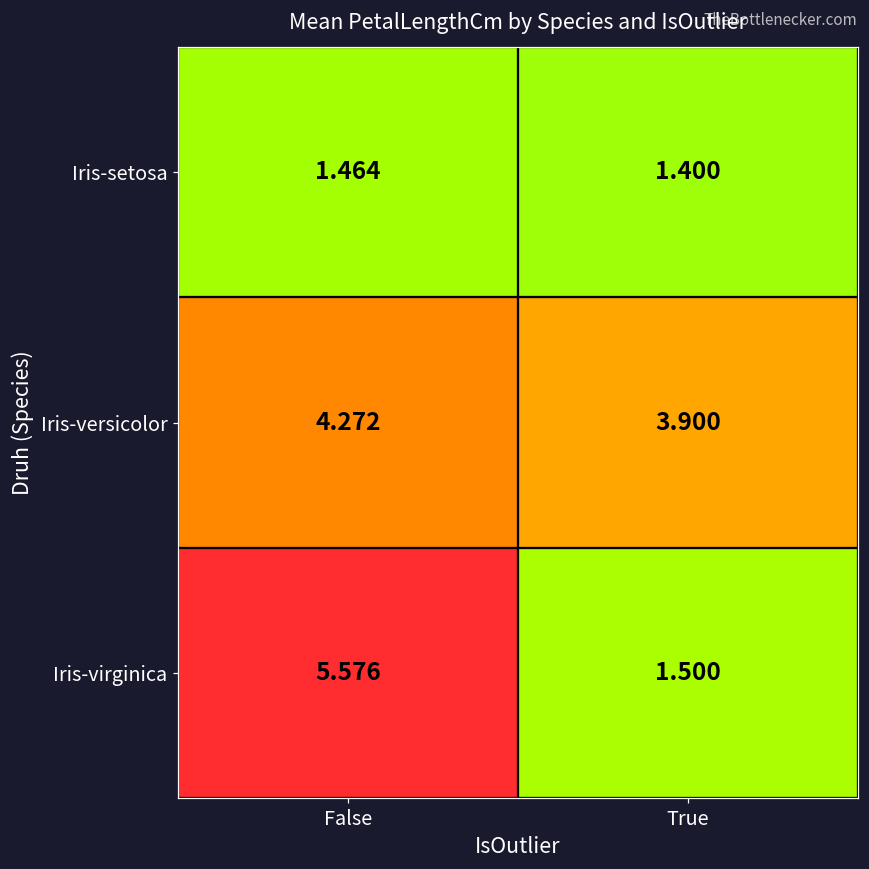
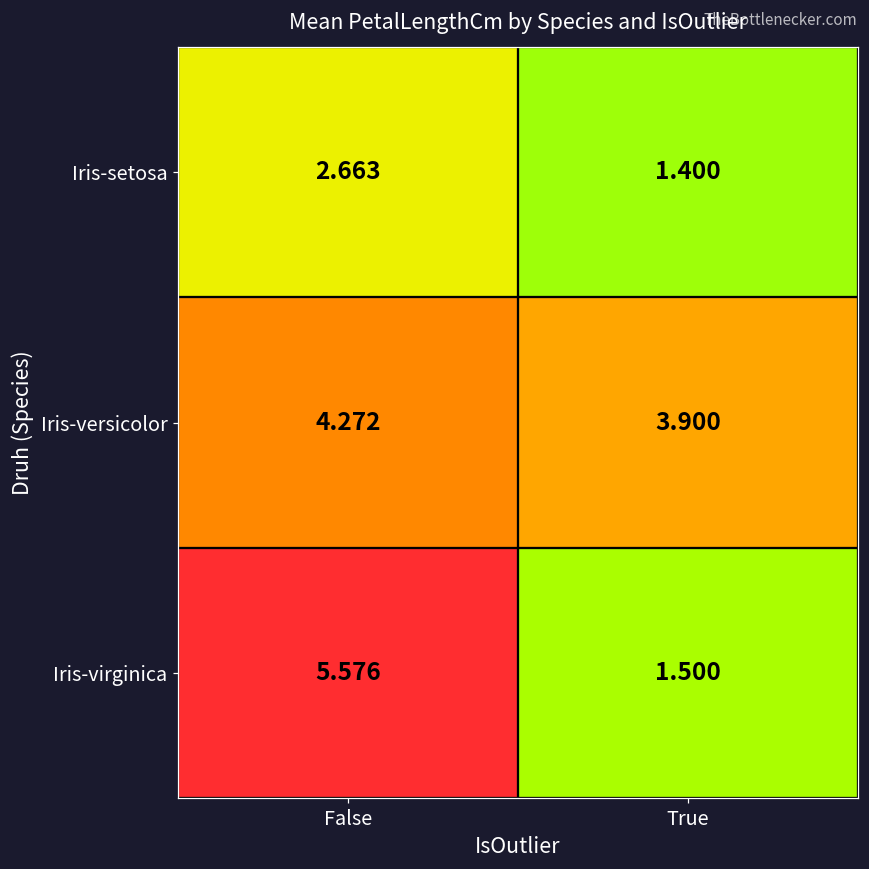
Iris-setosa, False: 1.464 -> 2.663
